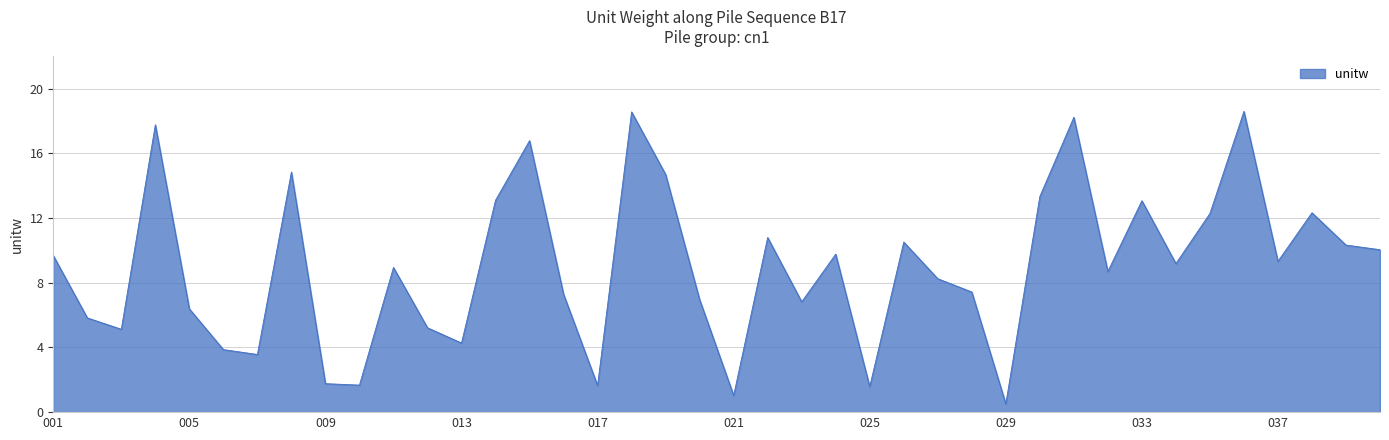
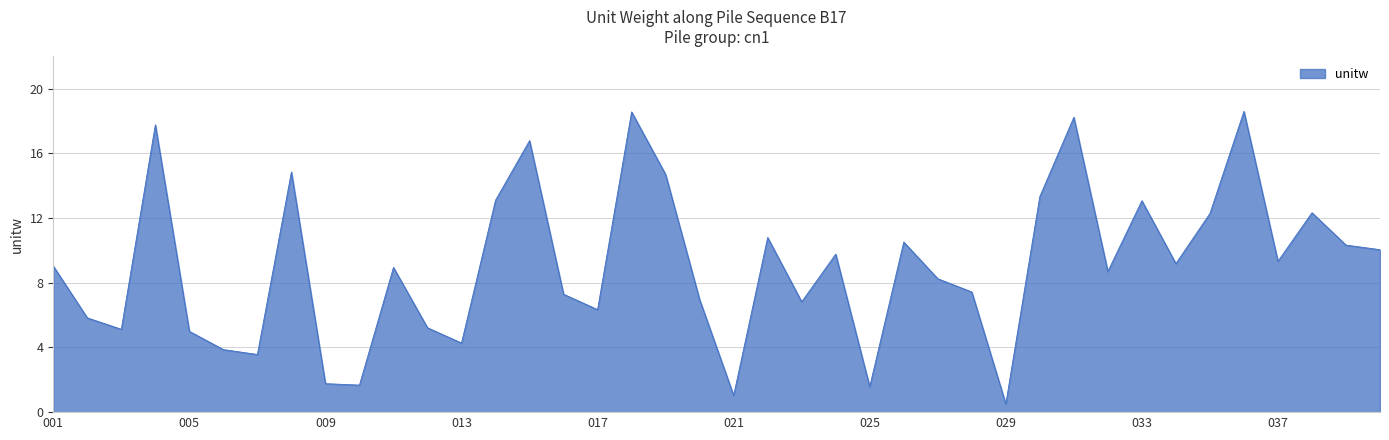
001: 9.7 -> 9.0
005: 6.4 -> 5.0
017: 1.6 -> 6.3
